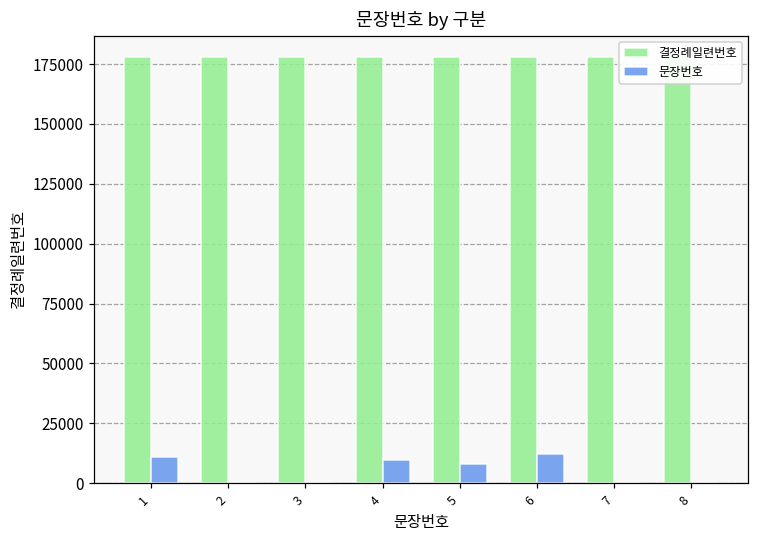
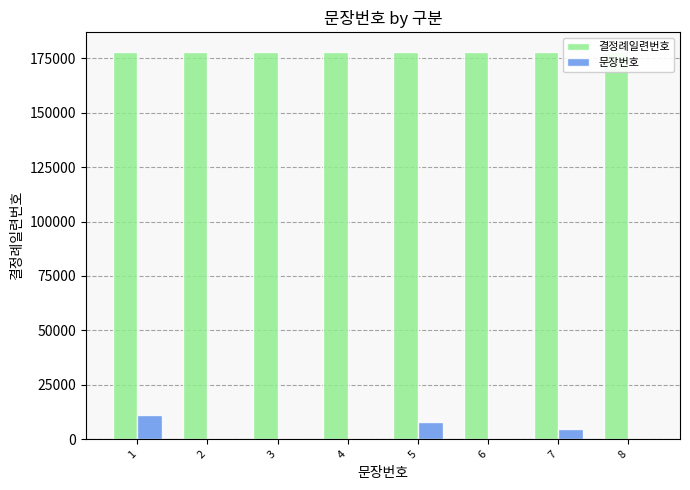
문장번호, 4: 10000 -> 0
문장번호, 6: 12000 -> 0
문장번호, 7: 0 -> 4000
